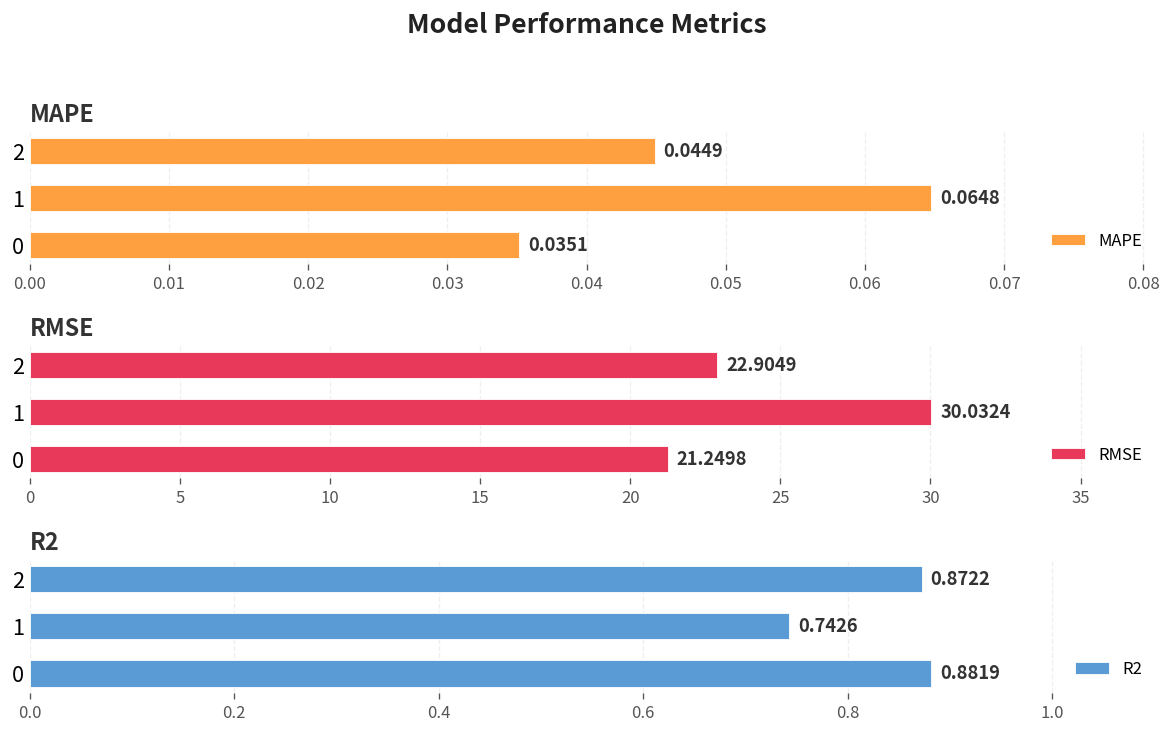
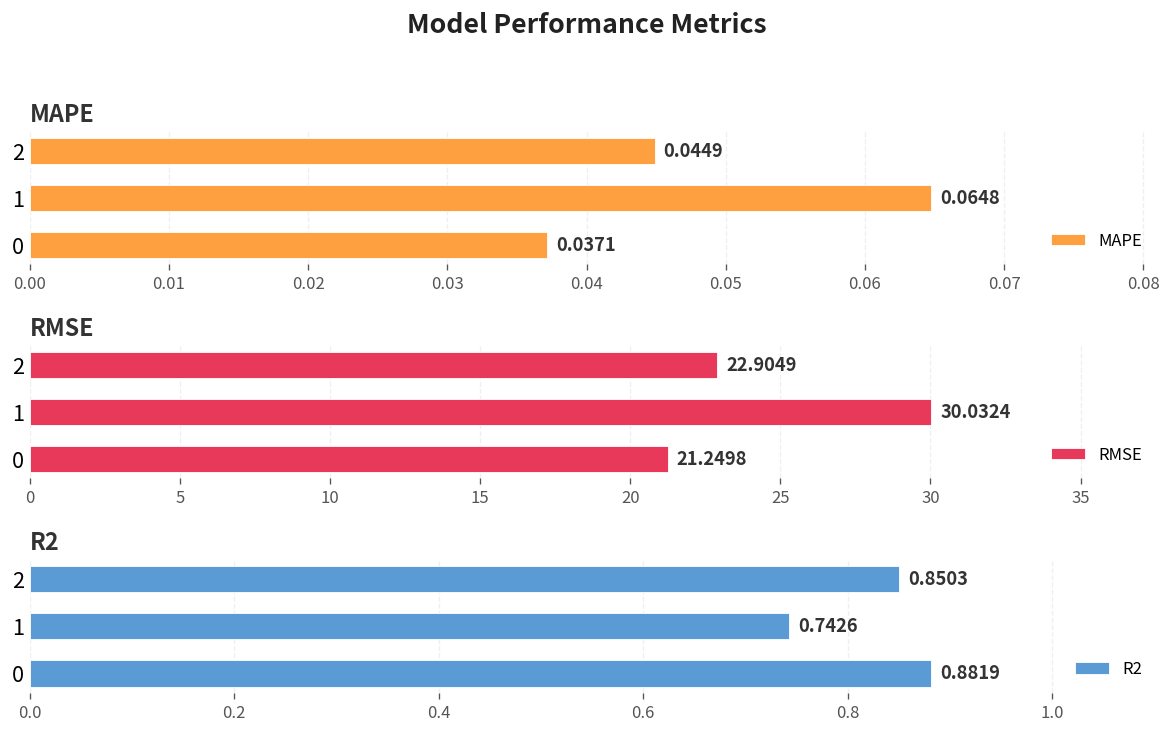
MAPE, 0: 0.0351 -> 0.0371
R2, 2: 0.8722 -> 0.8503
